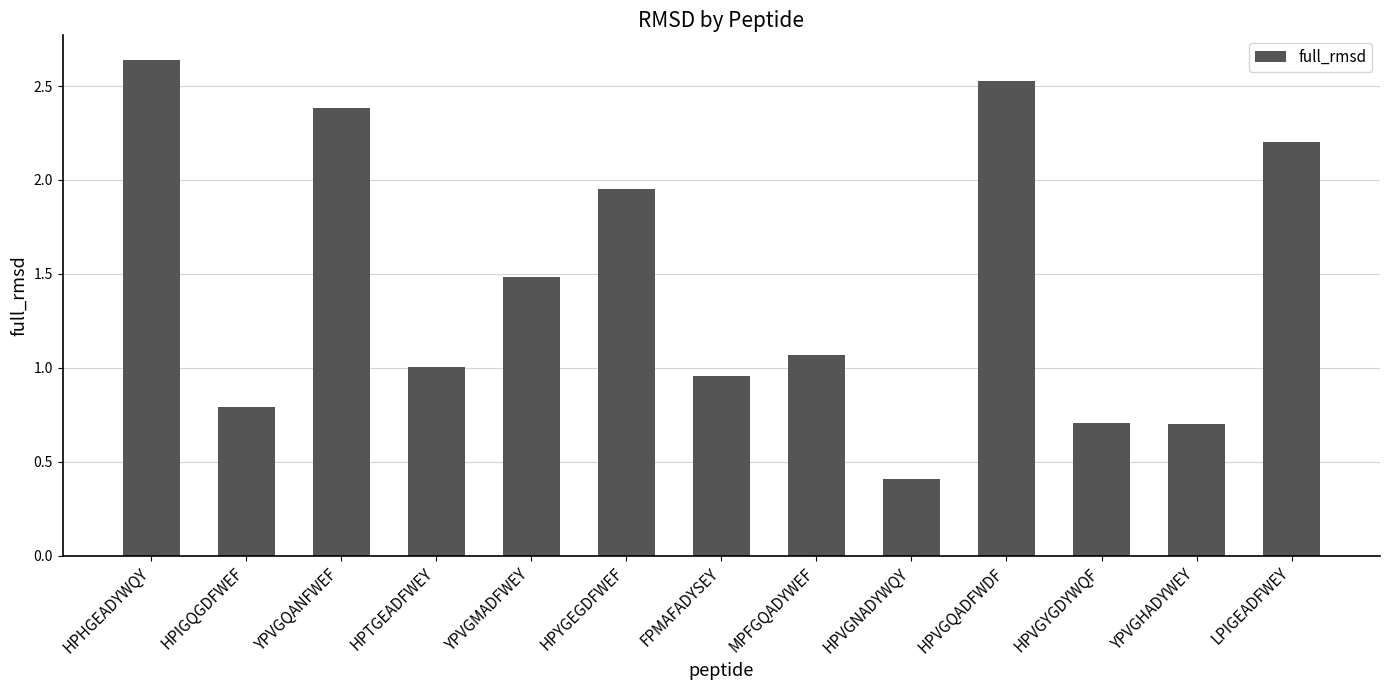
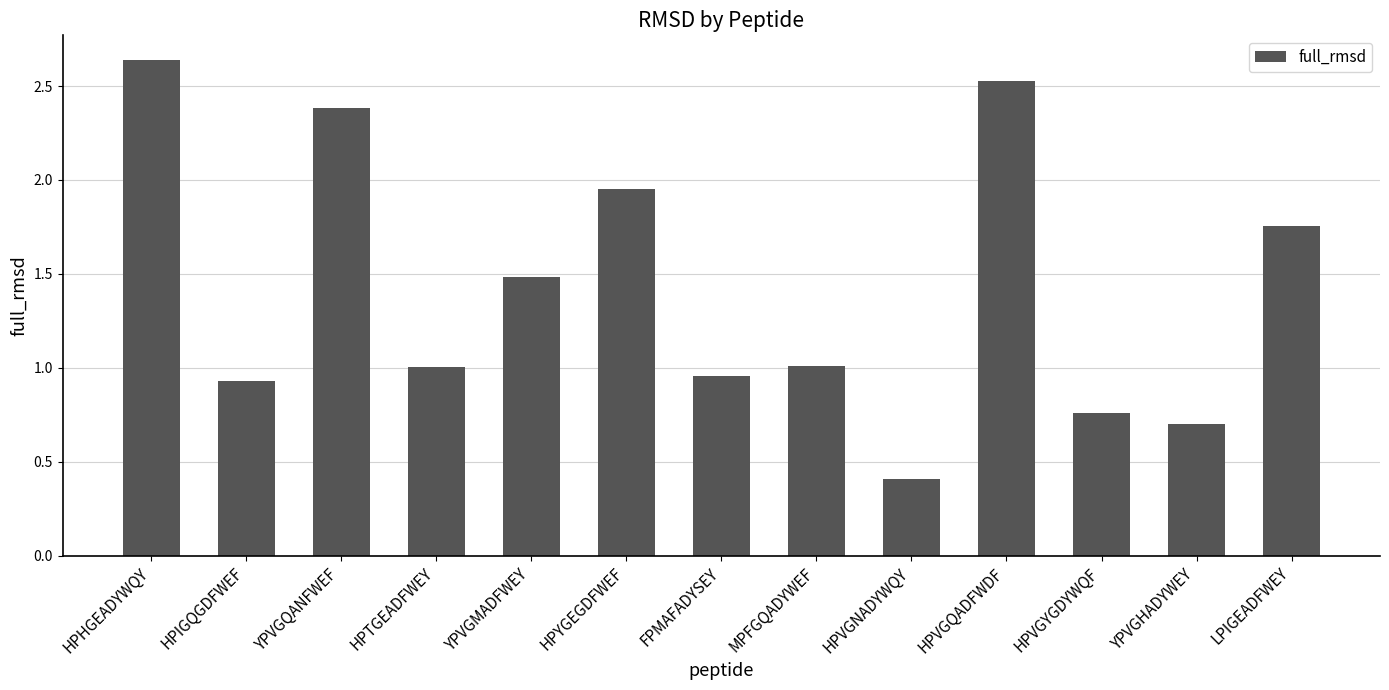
HPIGQGDFWEF: 0.79 -> 0.93
MPFGQADYWEF: 1.07 -> 1.01
HPVGYGDYWQF: 0.70 -> 0.76
LPIGEADFWEY: 2.20 -> 1.75
